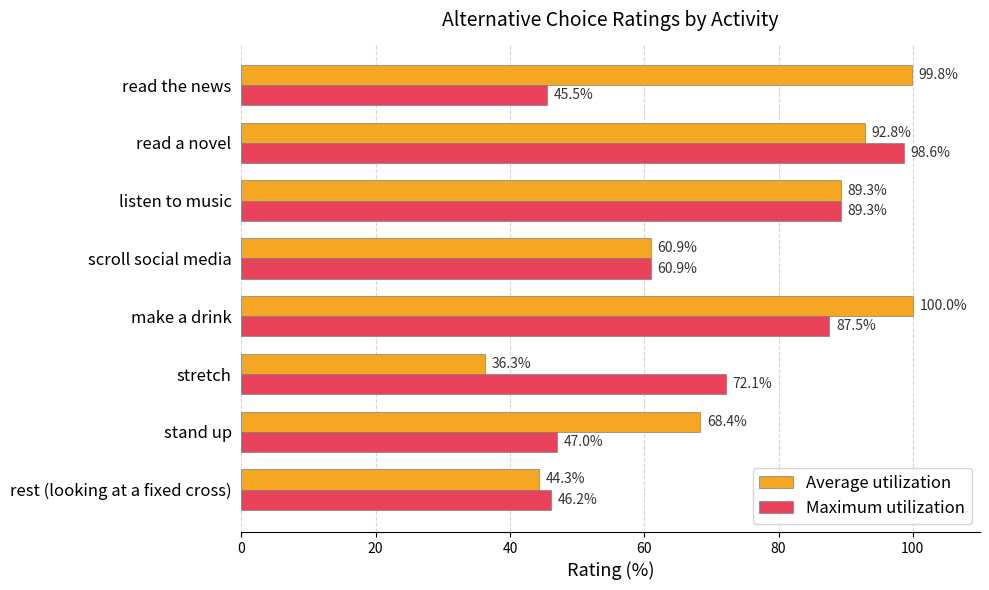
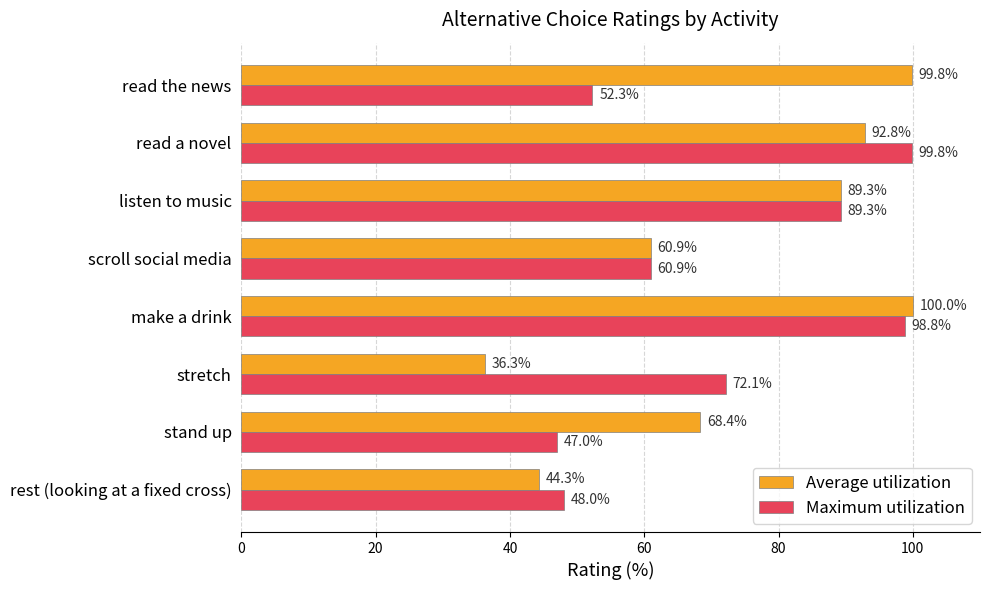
Maximum utilization, read the news: 45.5% -> 52.3%
Maximum utilization, read a novel: 98.6% -> 99.8%
Maximum utilization, make a drink: 87.5% -> 98.8%
Maximum utilization, rest (looking at a fixed cross): 46.2% -> 48.0%
